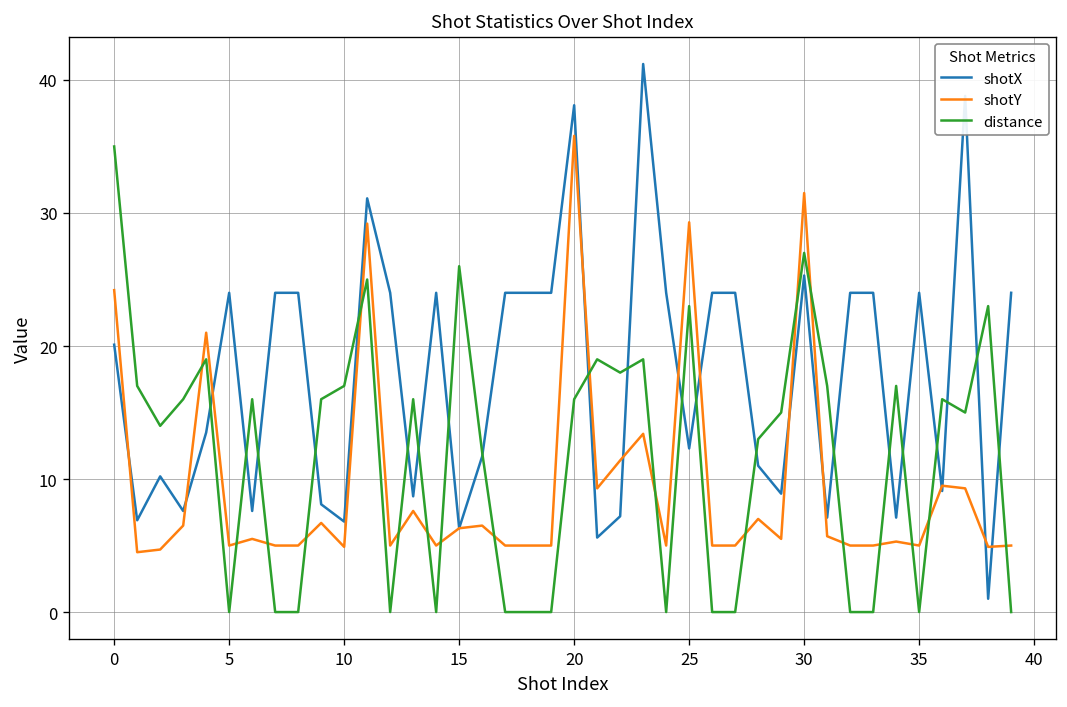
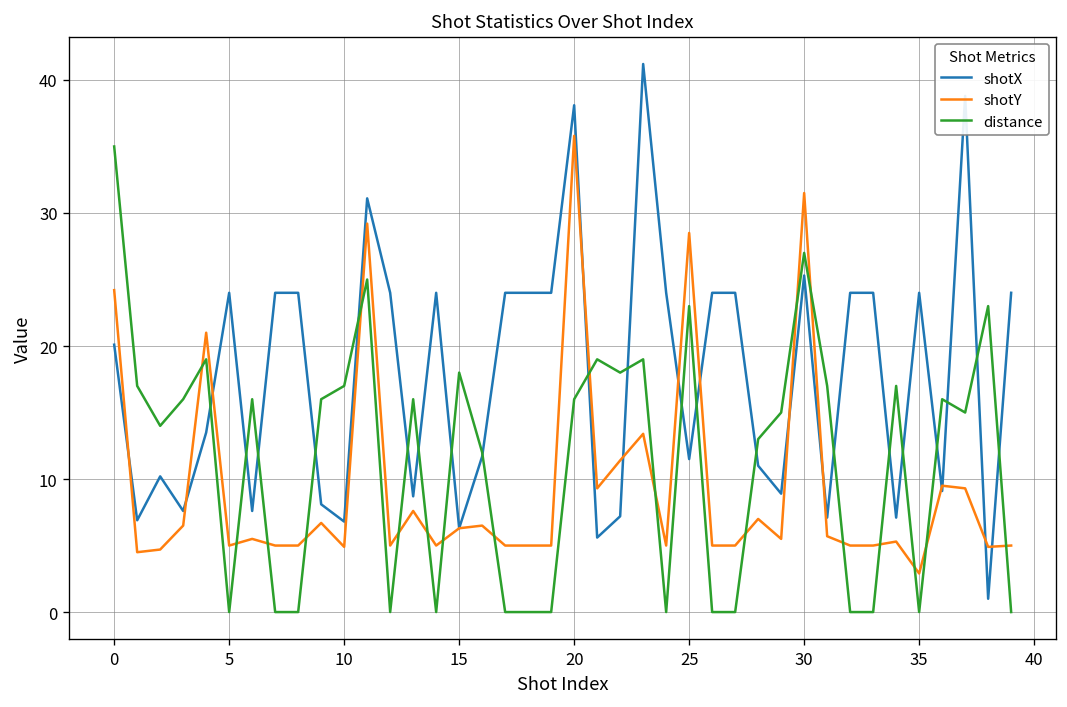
distance, 15: 26 -> 18
shotX, 25: 12.3 -> 11.5
shotY, 25: 29.3 -> 28.5
shotY, 35: 5.0 -> 2.9
